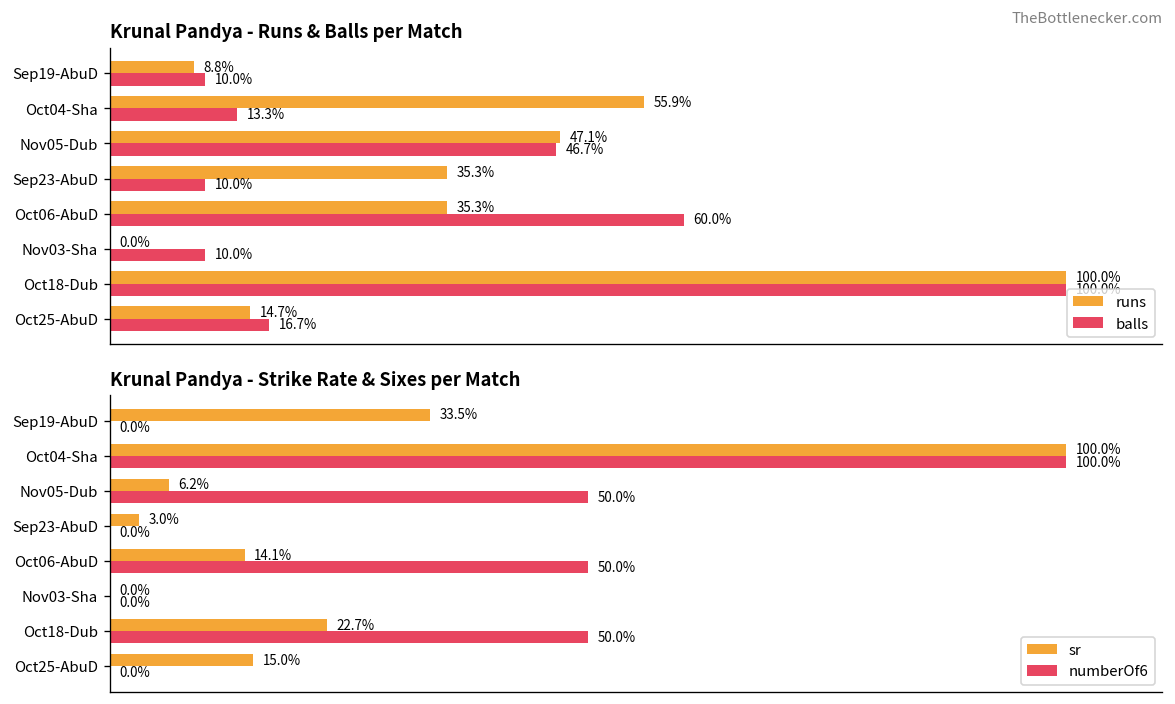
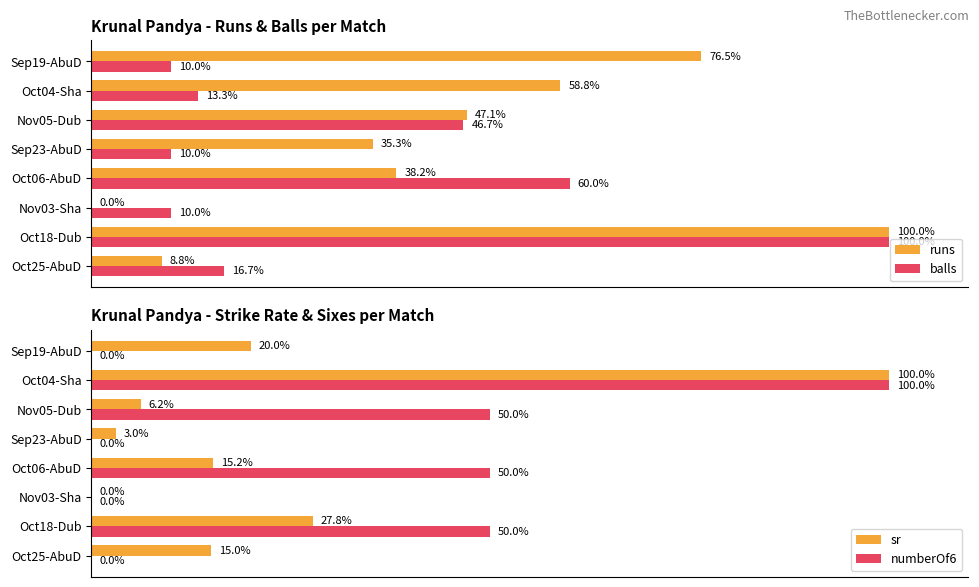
Krunal Pandya - Runs & Balls per Match, runs, Sep19-AbuD: 8.8% -> 76.5%
Krunal Pandya - Runs & Balls per Match, runs, Oct04-Sha: 55.9% -> 58.8%
Krunal Pandya - Runs & Balls per Match, runs, Oct06-AbuD: 35.3% -> 38.2%
Krunal Pandya - Runs & Balls per Match, runs, Oct25-AbuD: 14.7% -> 8.8%
Krunal Pandya - Strike Rate & Sixes per Match, sr, Sep19-AbuD: 33.5% -> 20.0%
Krunal Pandya - Strike Rate & Sixes per Match, sr, Oct06-AbuD: 14.1% -> 15.2%
Krunal Pandya - Strike Rate & Sixes per Match, sr, Oct18-Dub: 22.7% -> 27.8%
